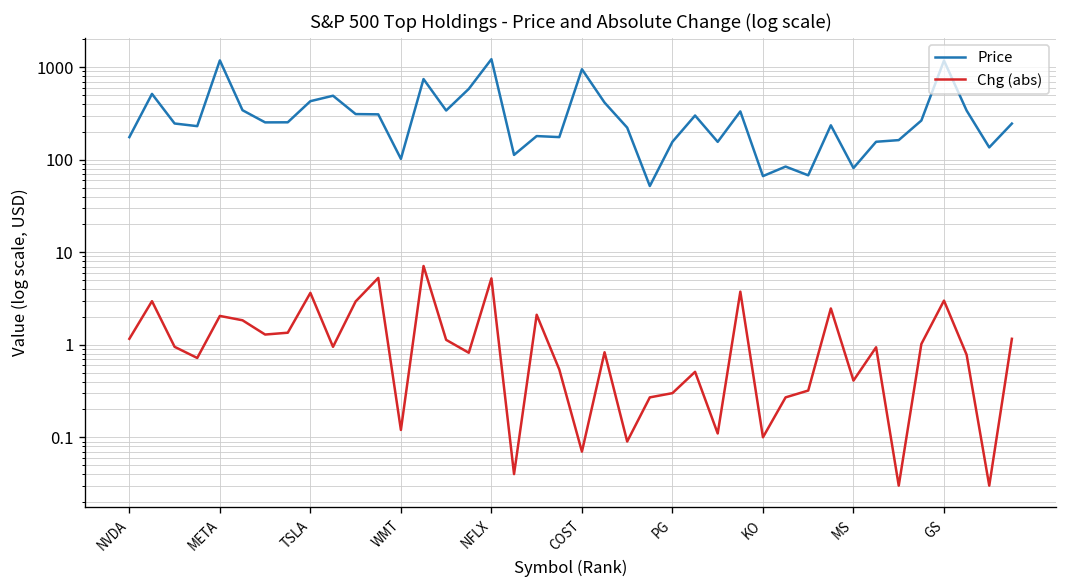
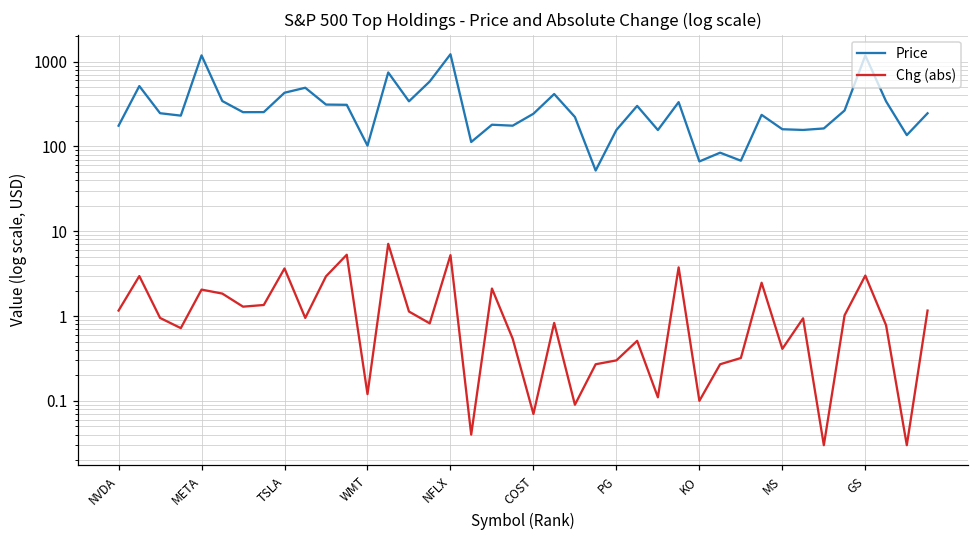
Price, COST: 1000 -> 240
Price, MS: 80 -> 160
